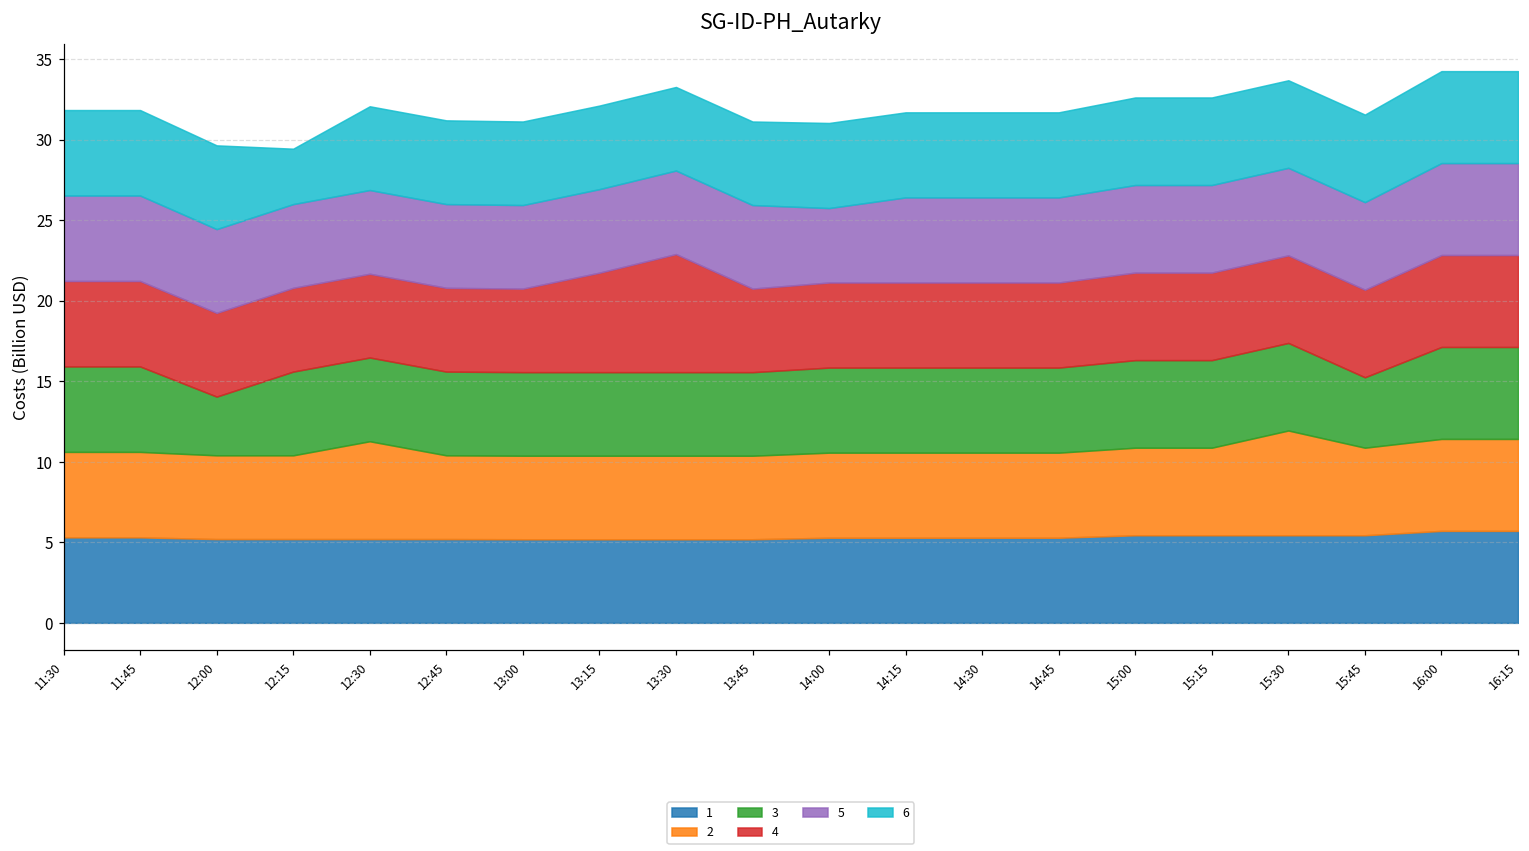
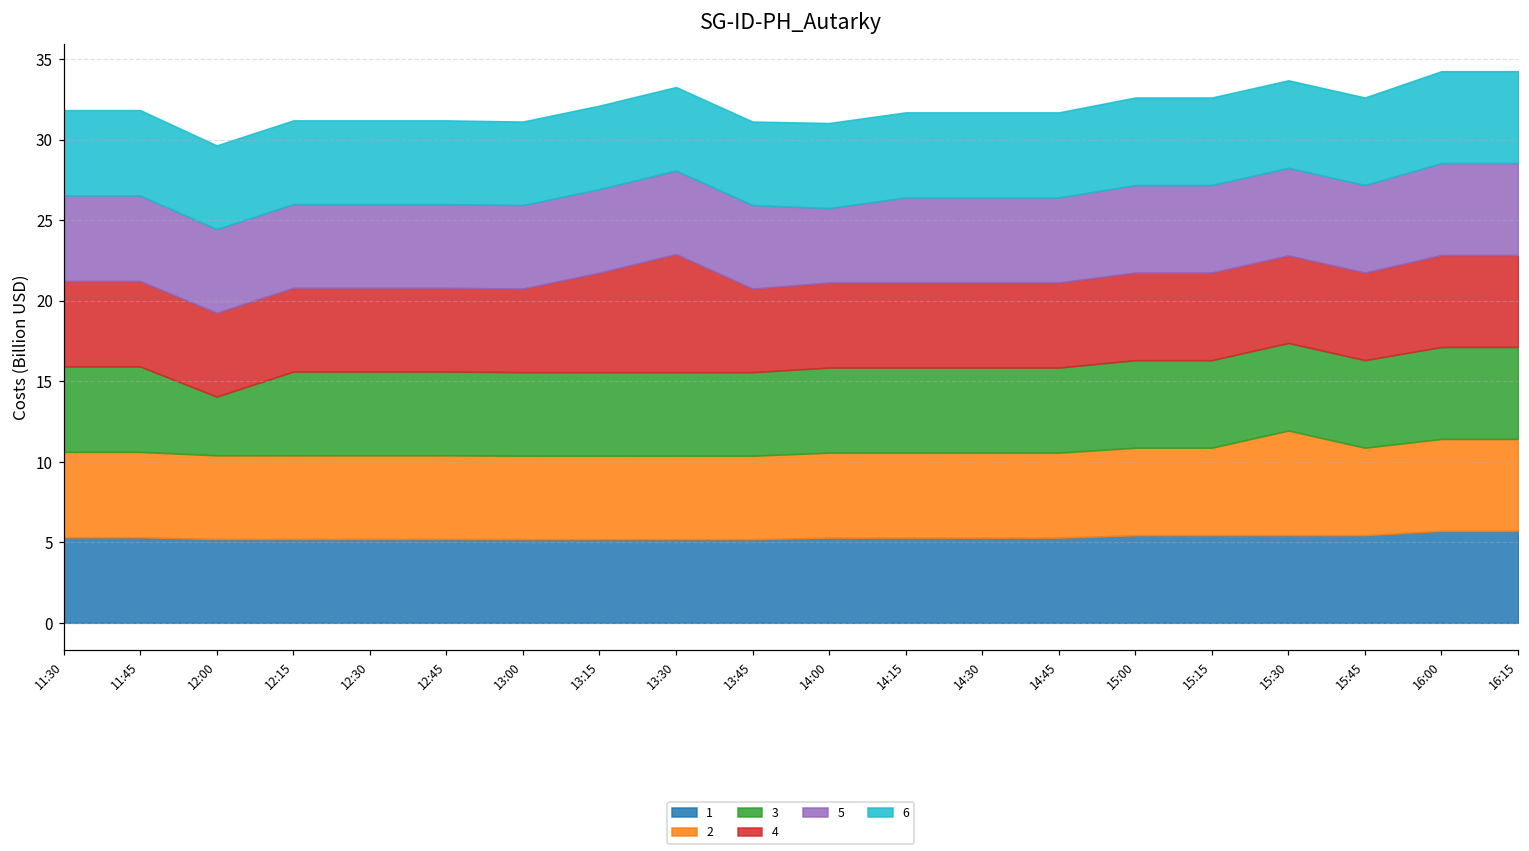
6, 12:15: 3.4 -> 5.2
2, 12:30: 6.1 -> 5.2
3, 15:45: 4.4 -> 5.4
